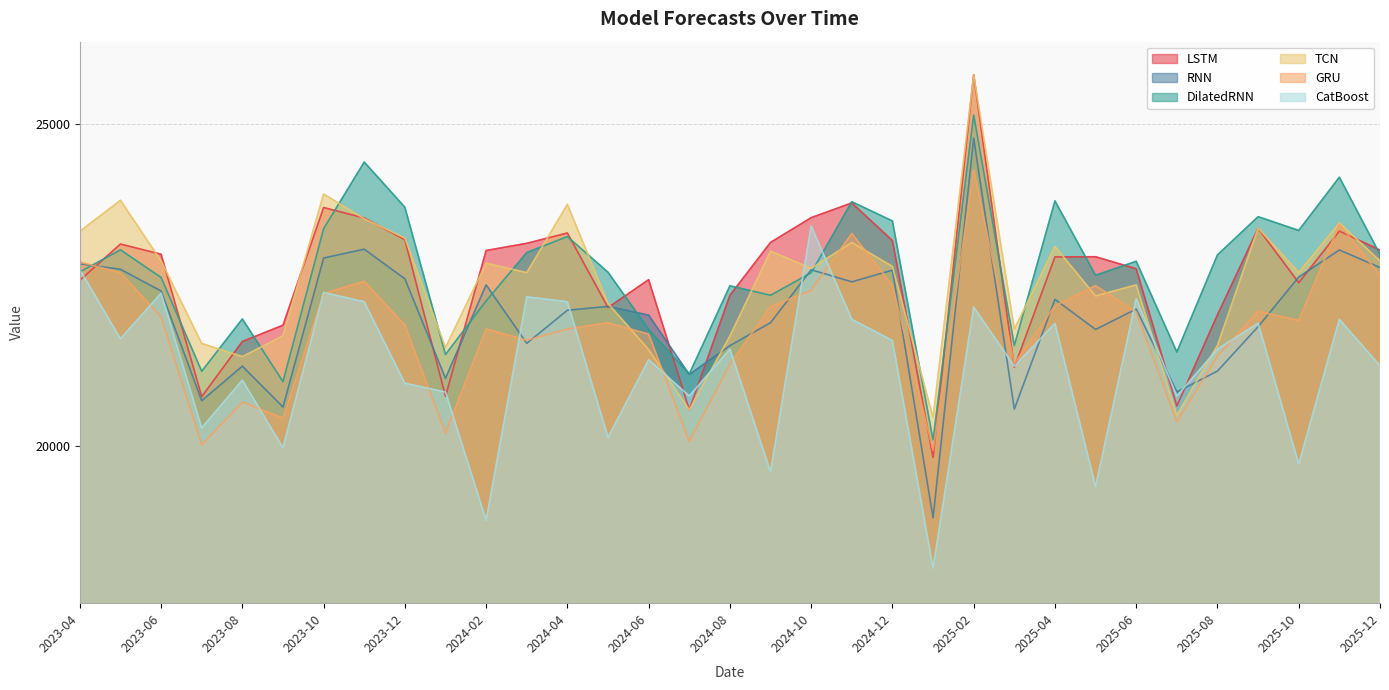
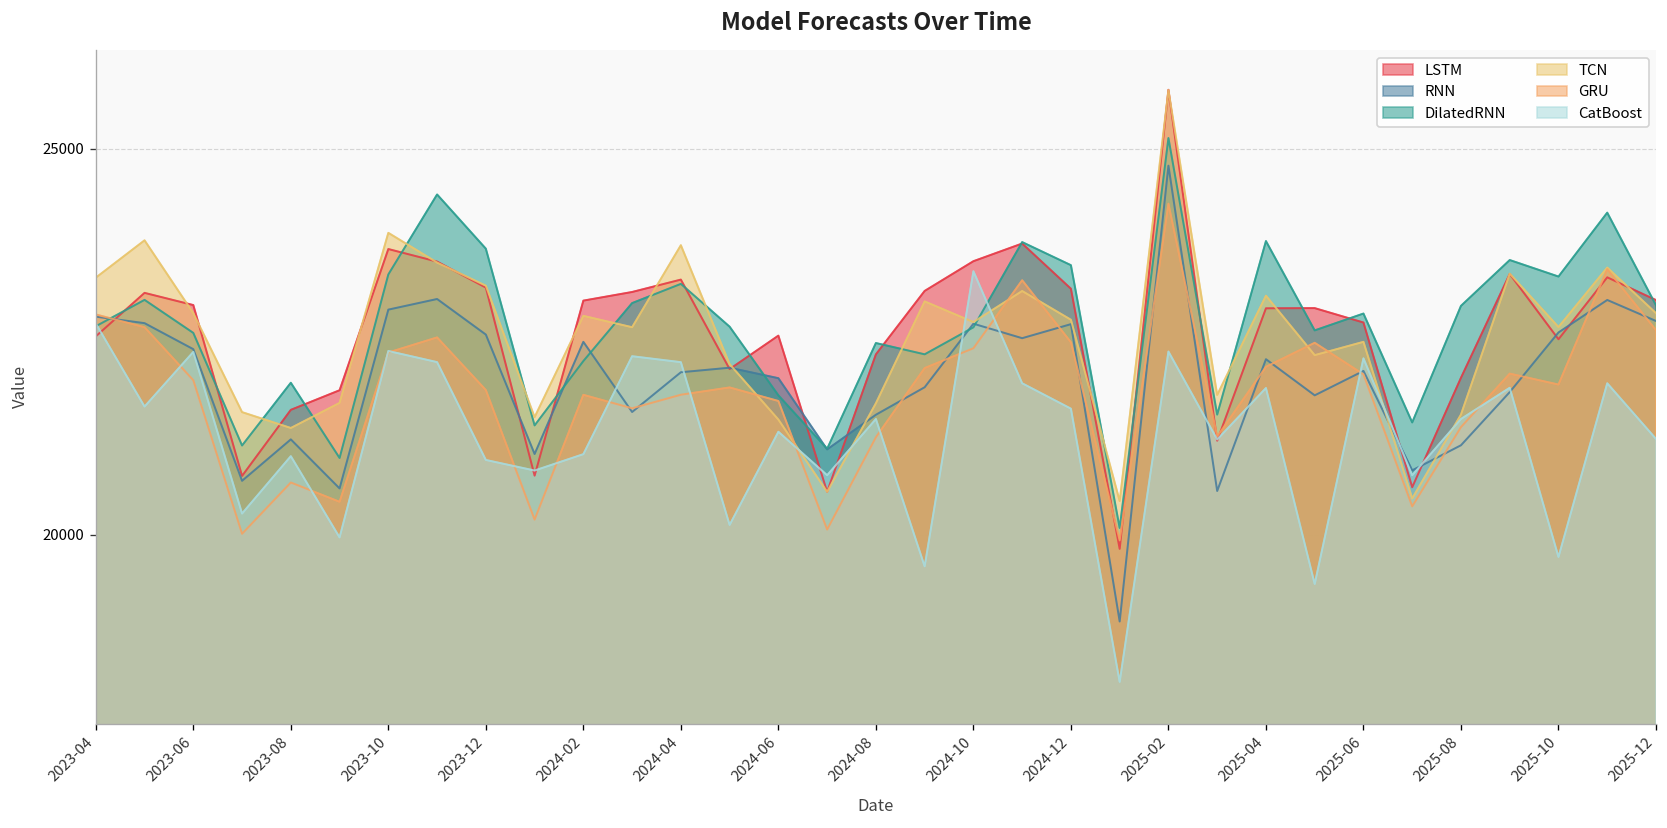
CatBoost, 2024-02: 18800 -> 21000
CatBoost, 2025-02: 22200 -> 22400
